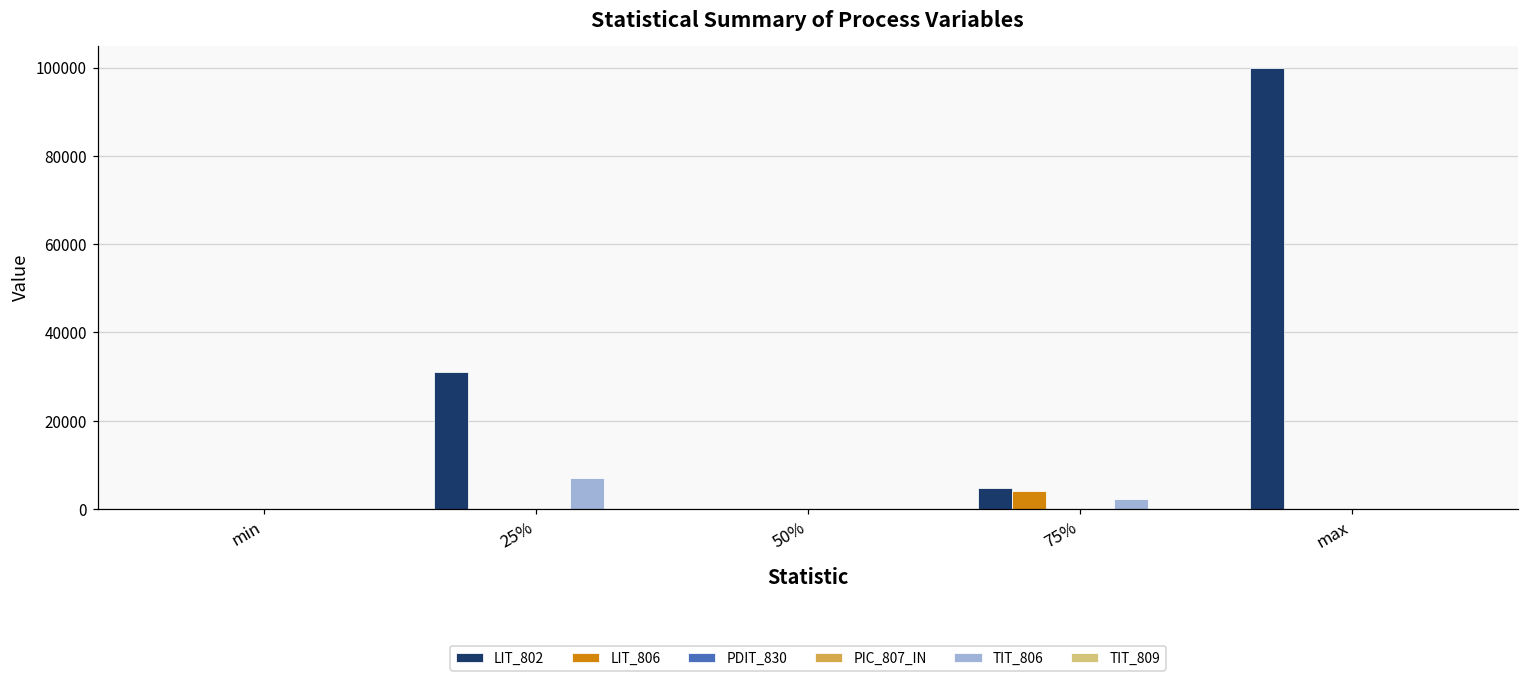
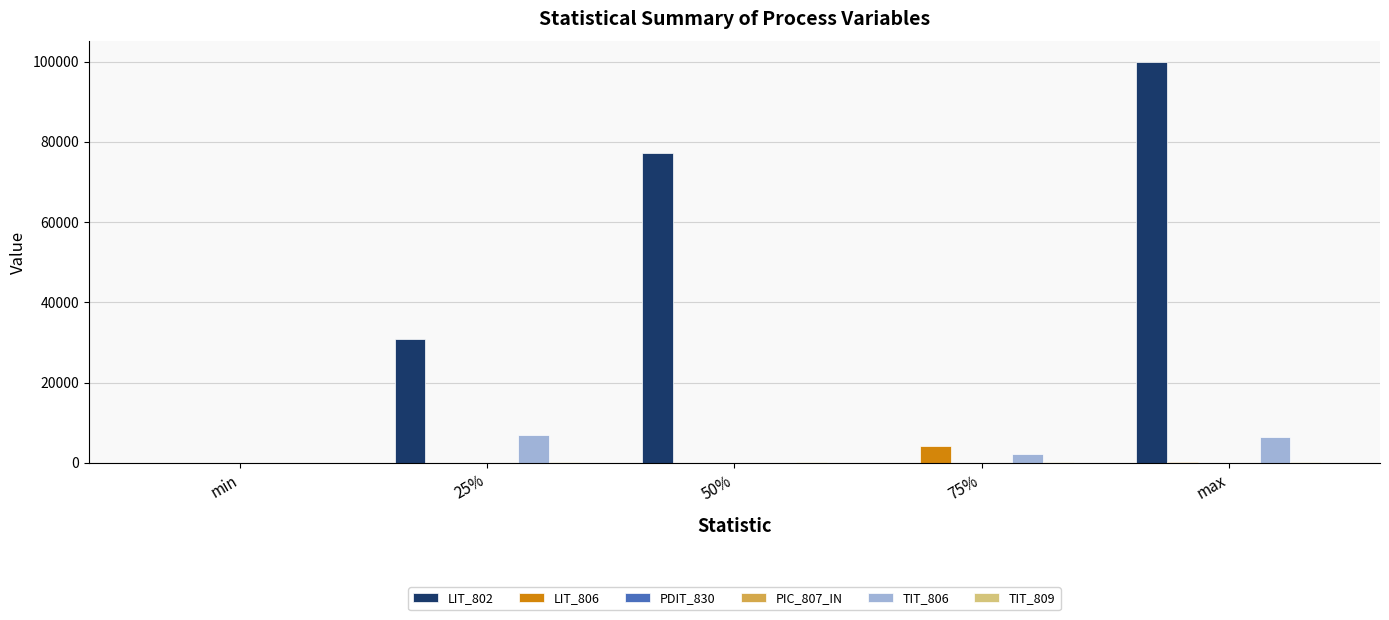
LIT_802, 50%: 0 -> 77000
LIT_802, 75%: 5000 -> 0
TIT_806, max: 0 -> 6000
